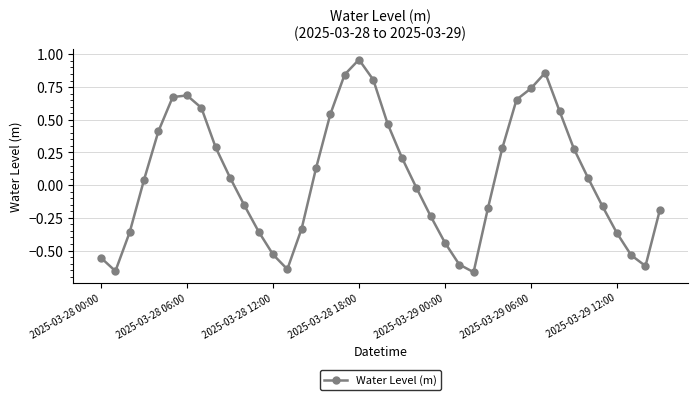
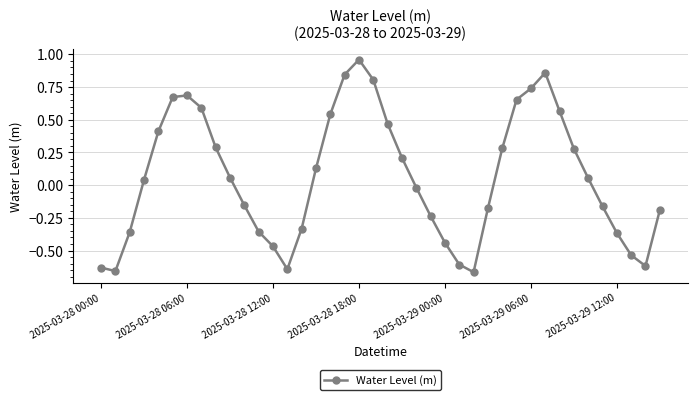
2025-03-28 00:00: -0.56 -> -0.63
2025-03-28 12:00: -0.53 -> -0.47
